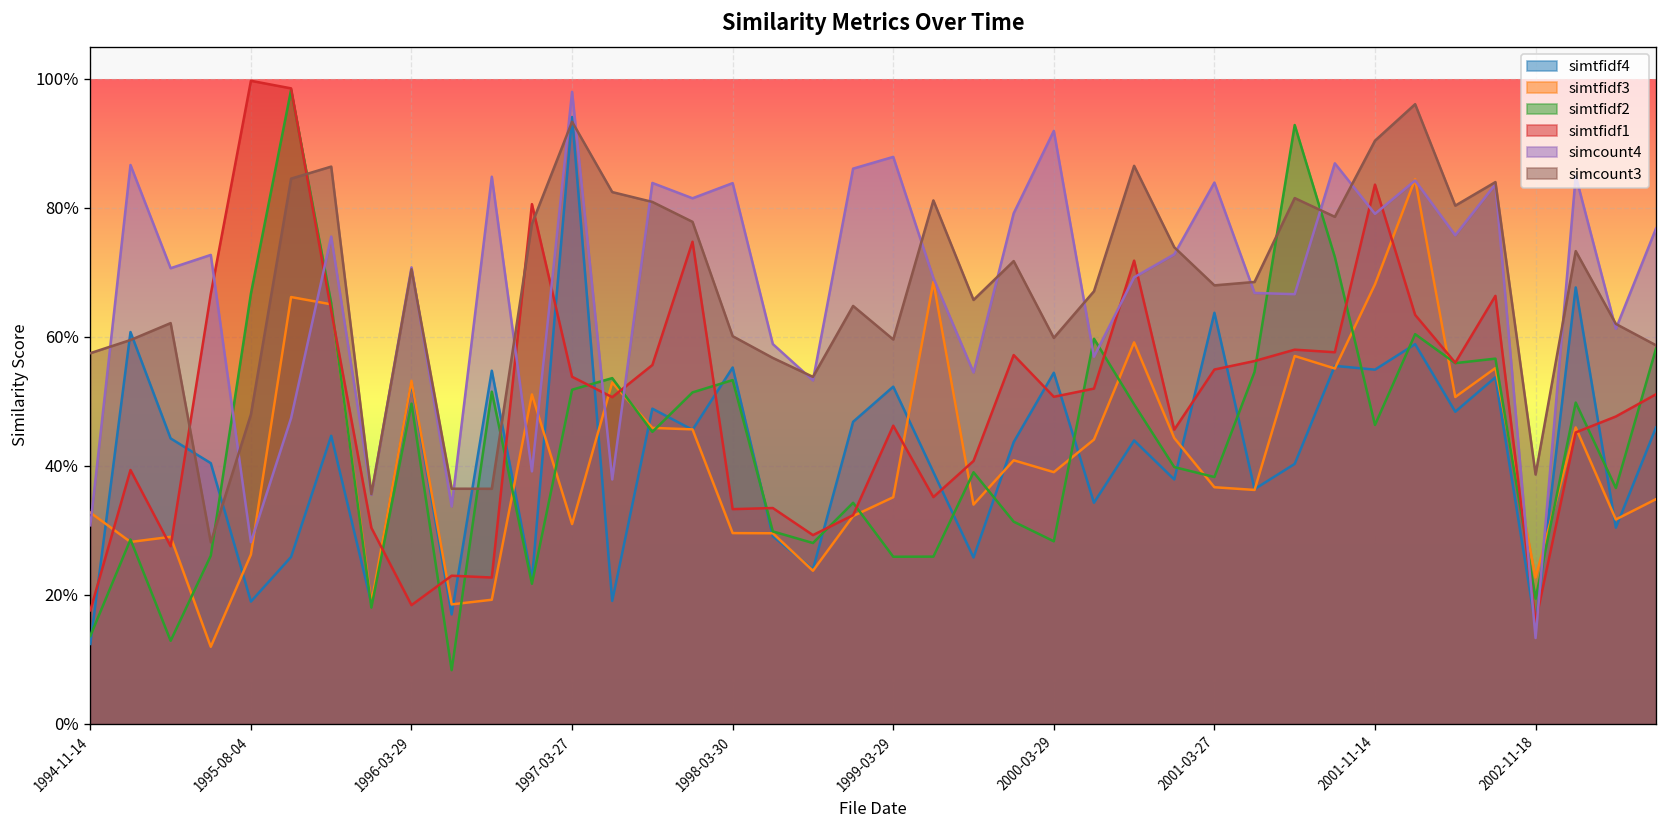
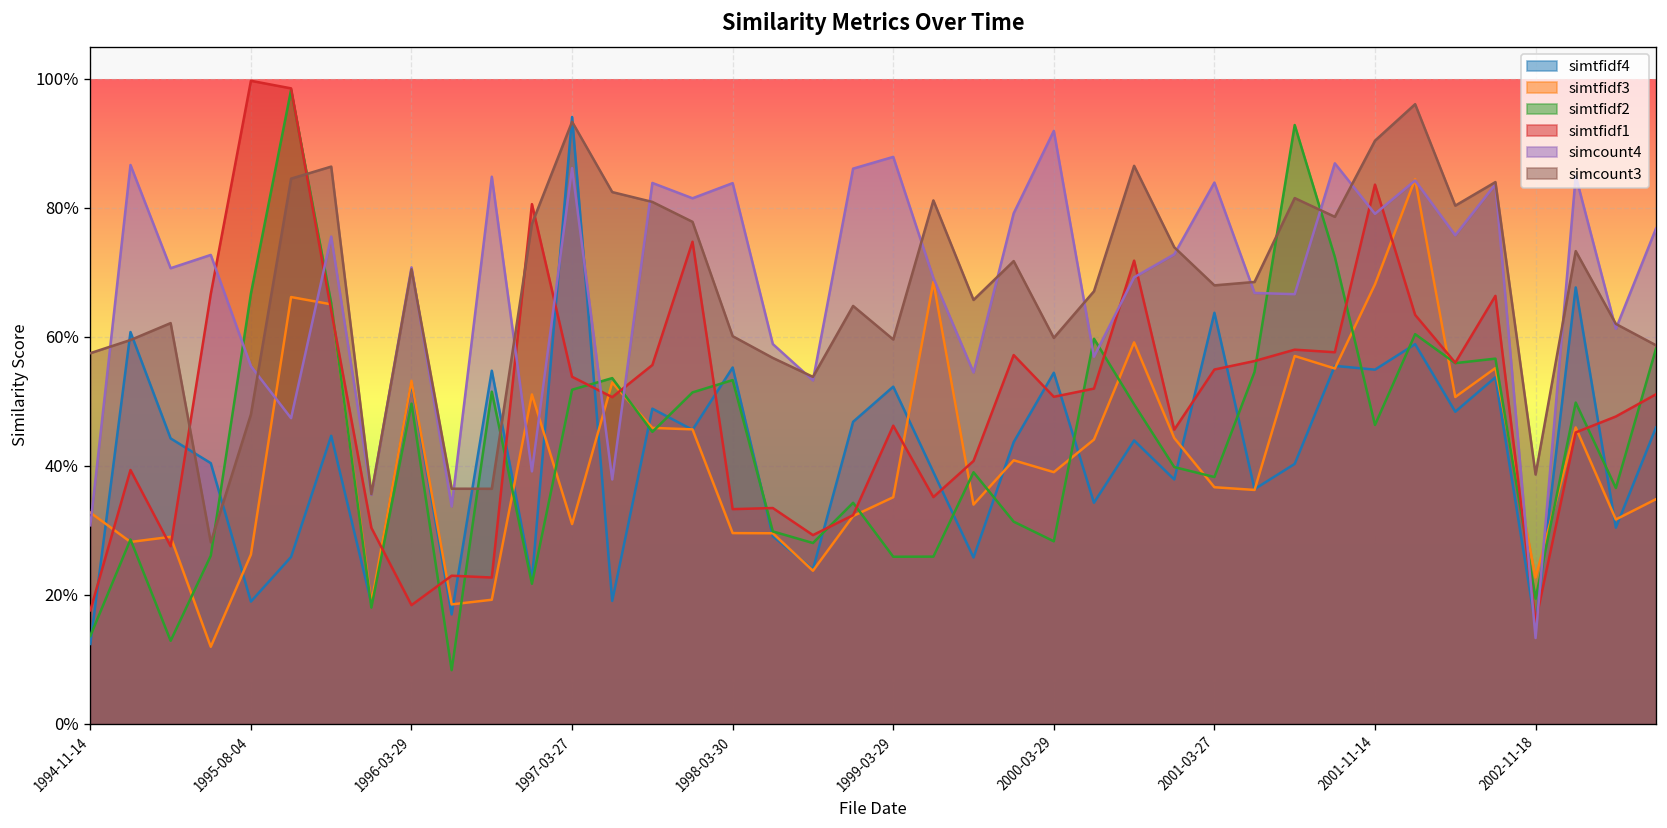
simcount4, 1995-08-04: 28% -> 55%
simcount4, 1997-03-27: 98% -> 86%
